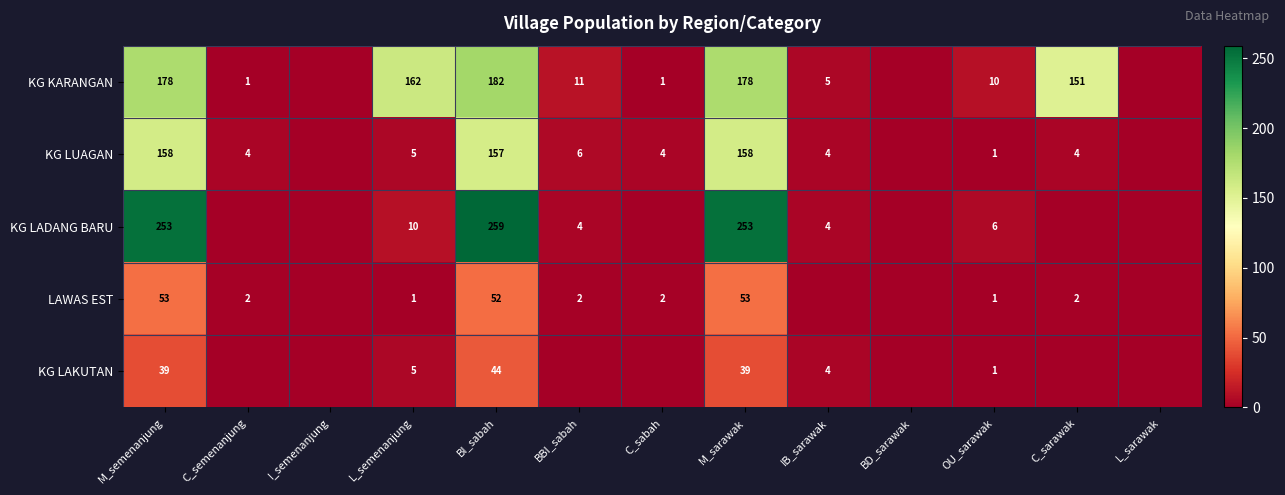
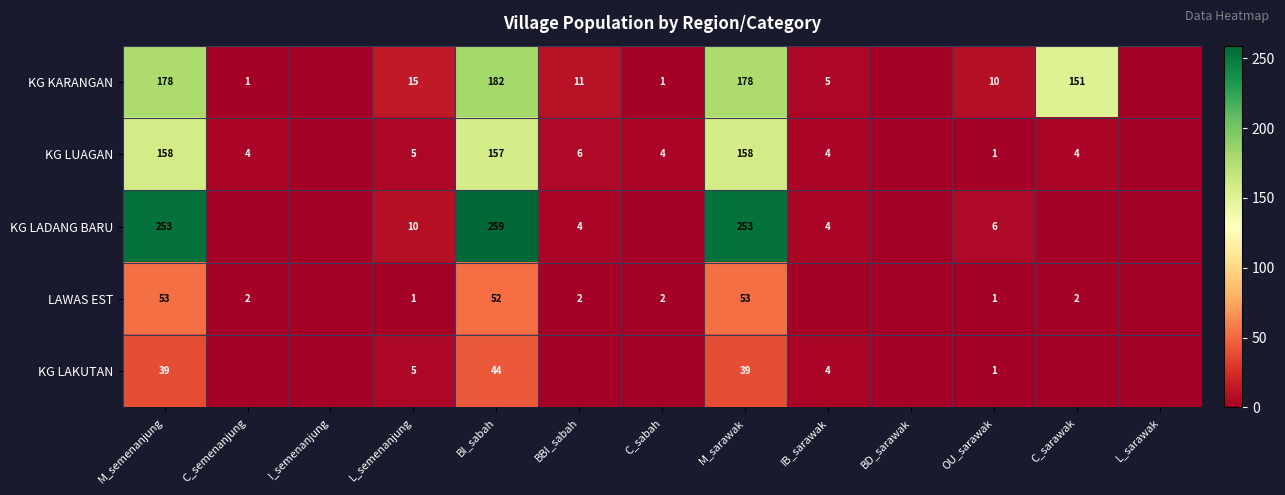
KG KARANGAN, L_semenanjung: 162 -> 15
